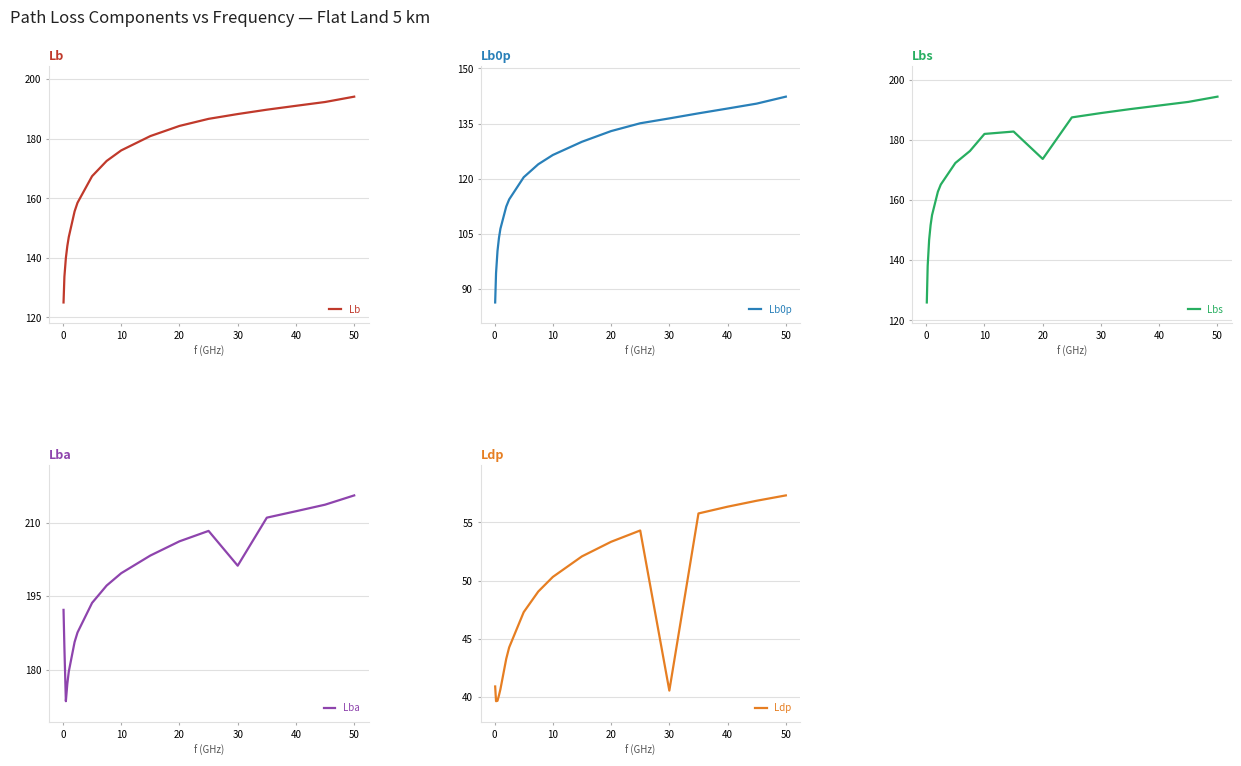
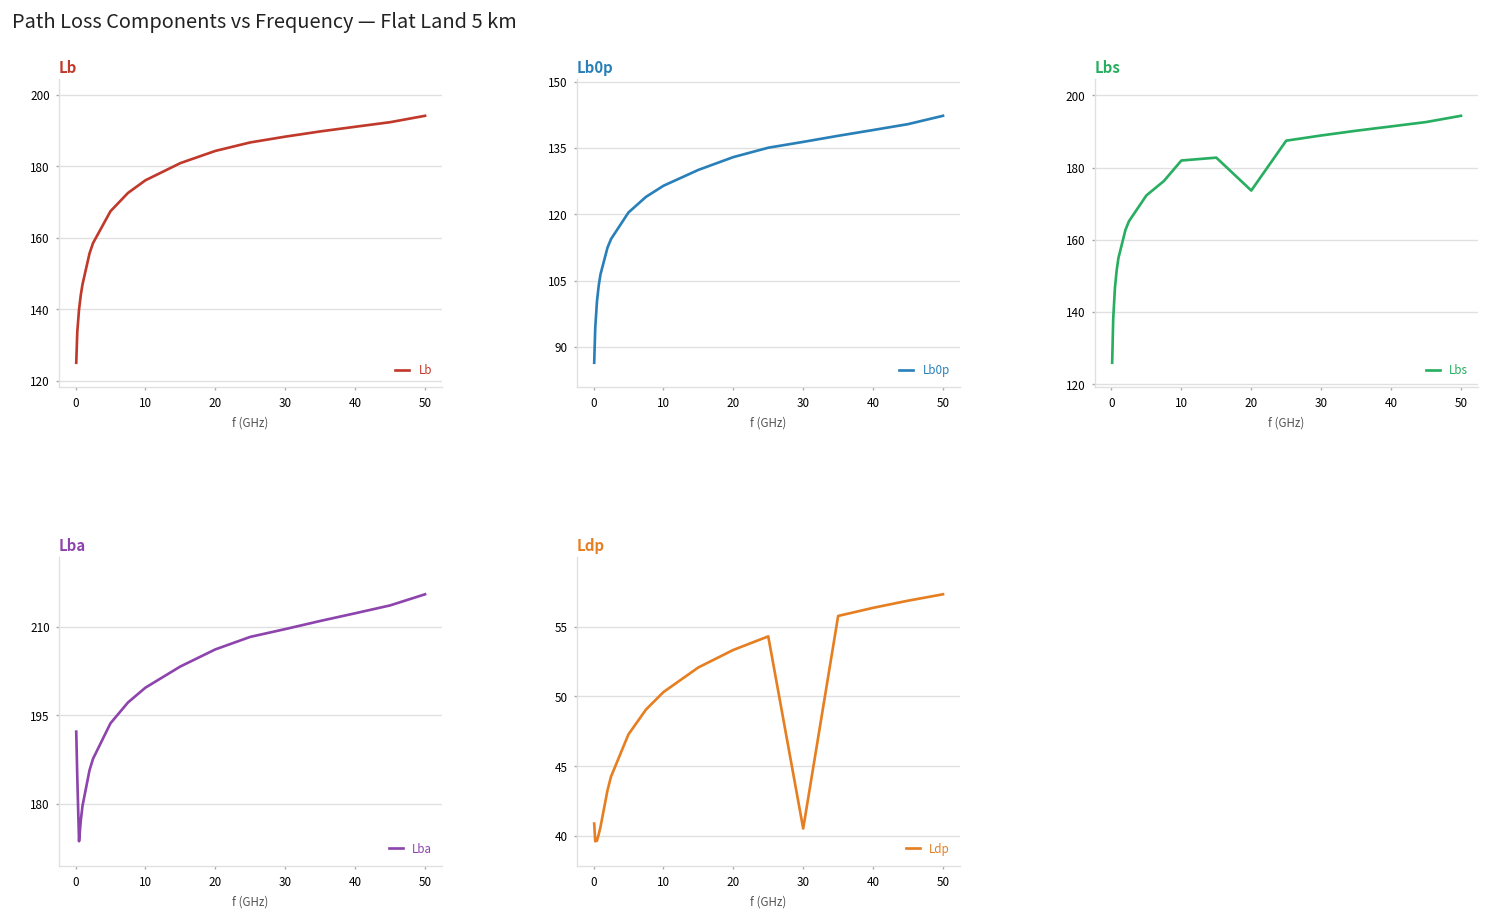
Lba, 30: 201 -> 210
